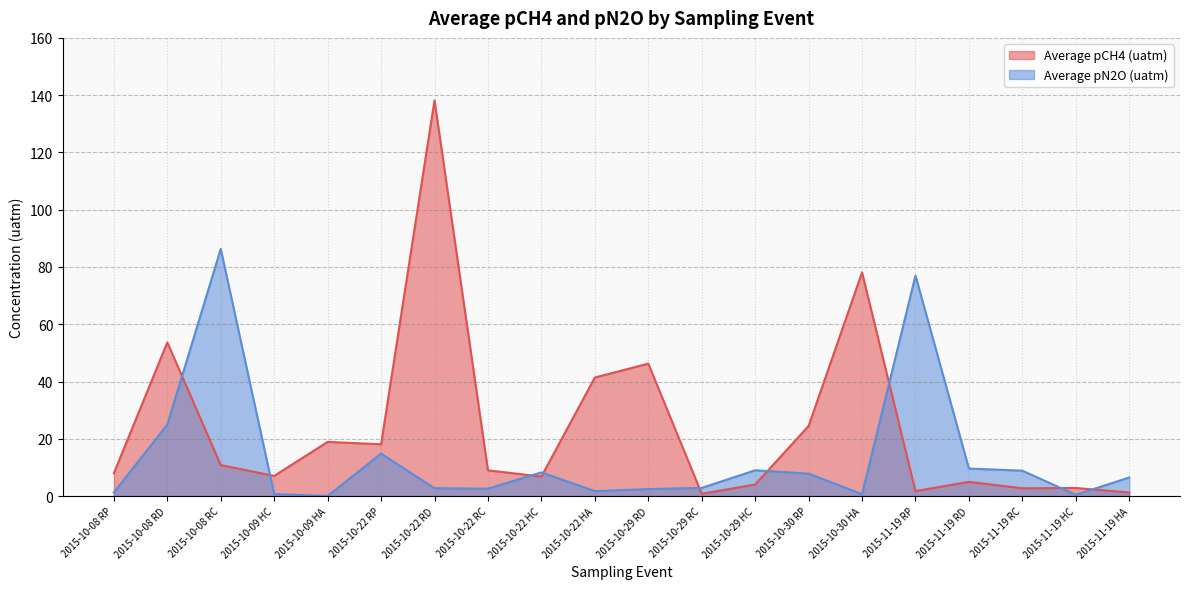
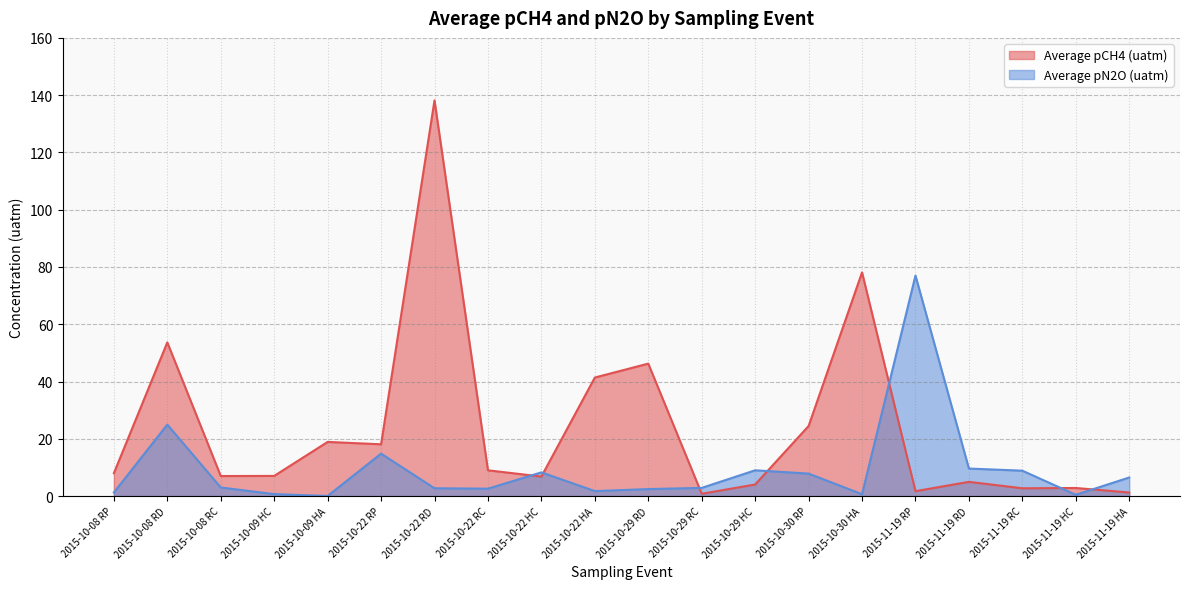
Average pCH4 (uatm), 2015-10-08 RC: 11 -> 7
Average pN2O (uatm), 2015-10-08 RC: 86 -> 3
